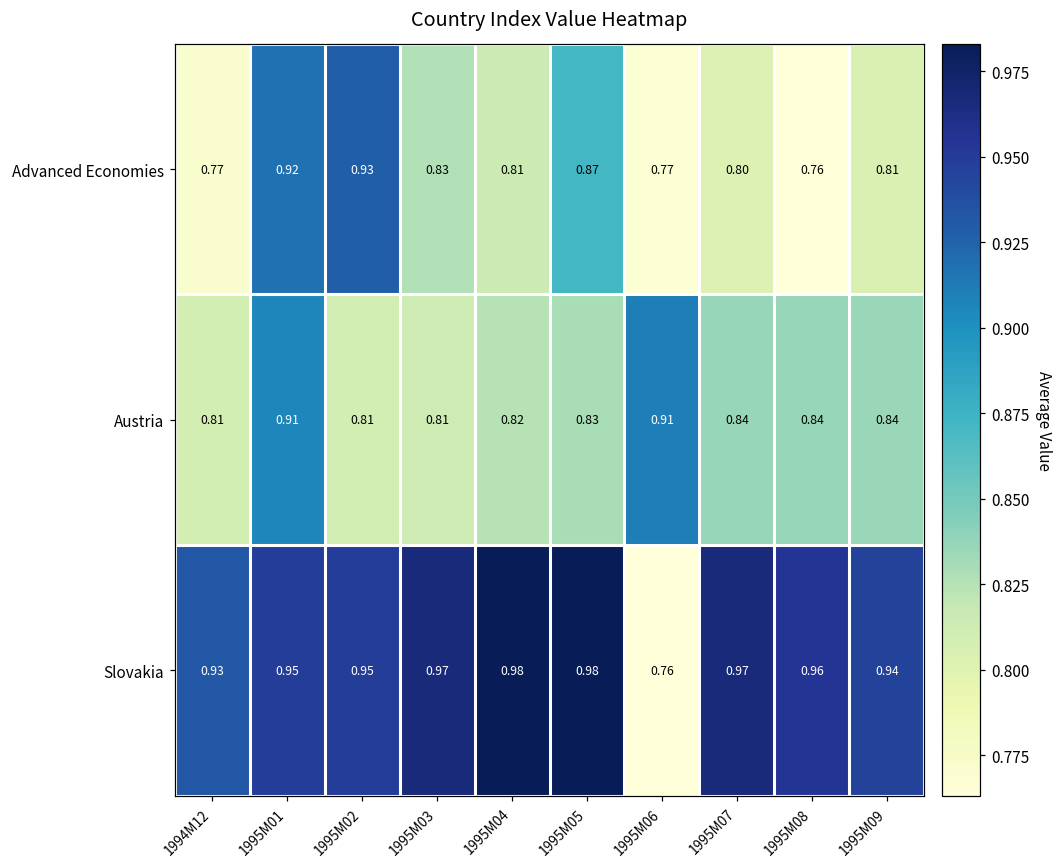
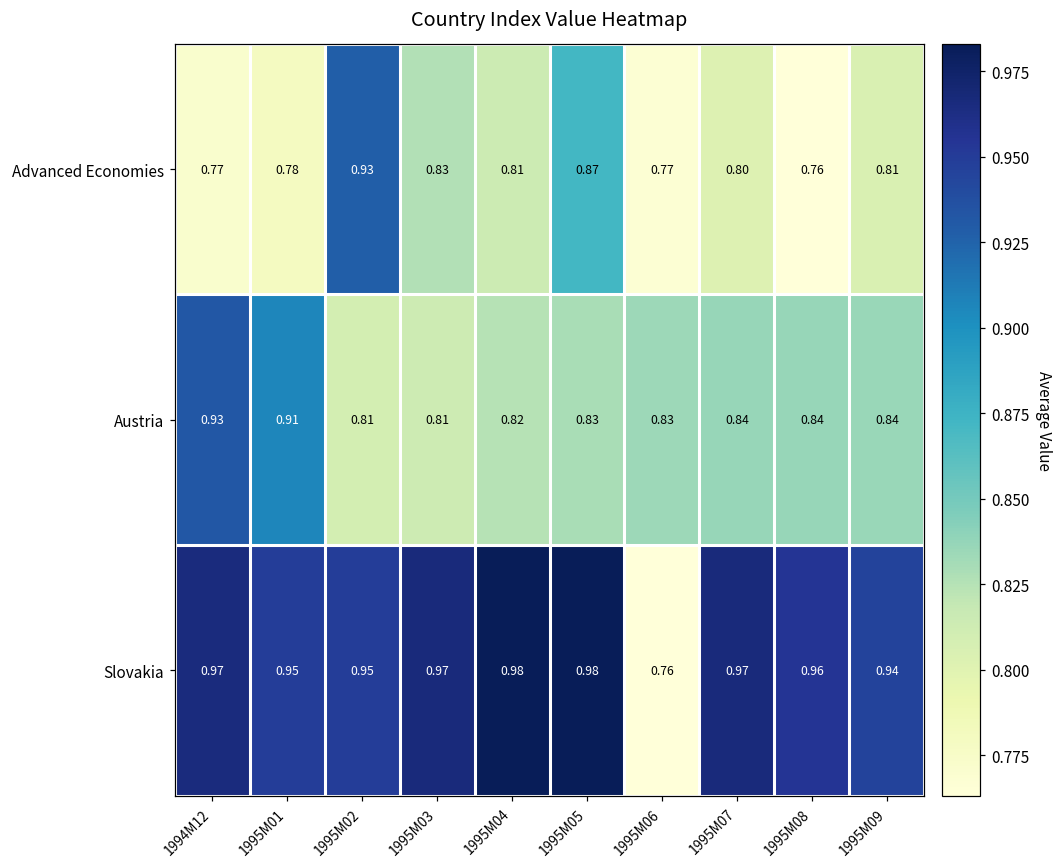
Advanced Economies, 1995M01: 0.92 -> 0.78
Austria, 1994M12: 0.81 -> 0.93
Austria, 1995M06: 0.91 -> 0.83
Slovakia, 1994M12: 0.93 -> 0.97
